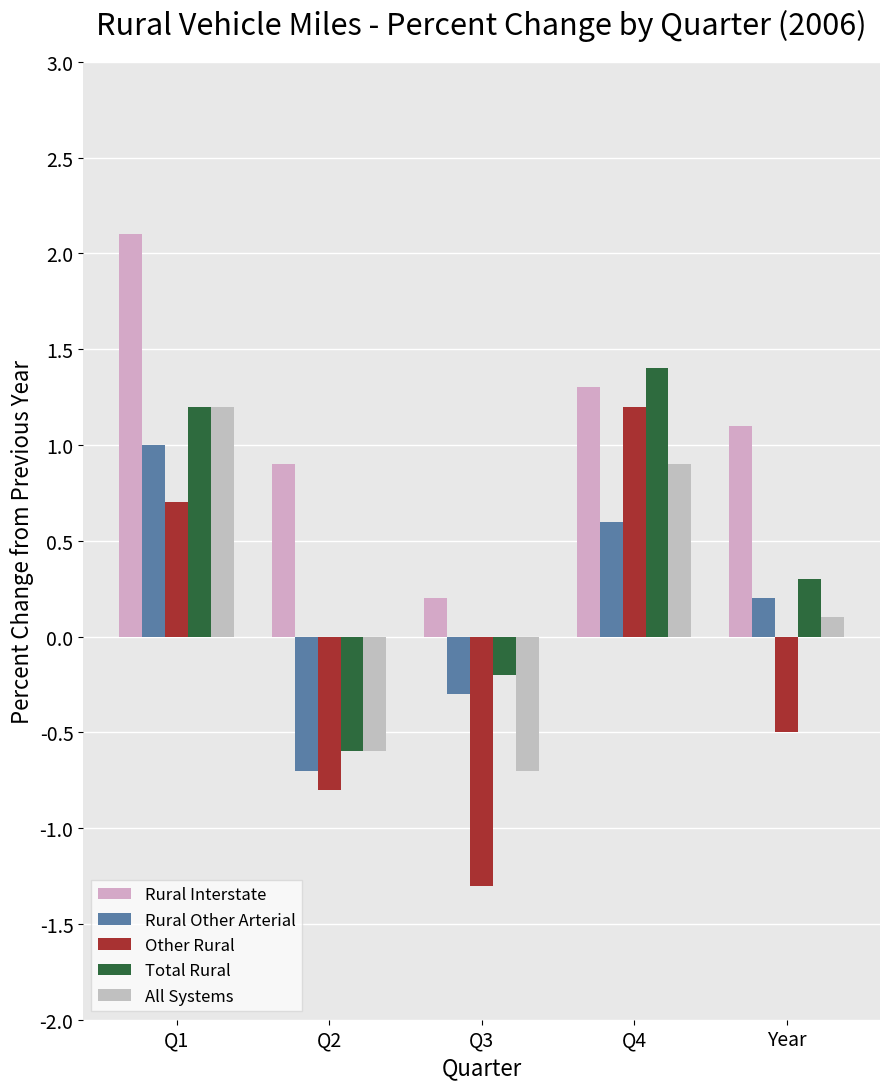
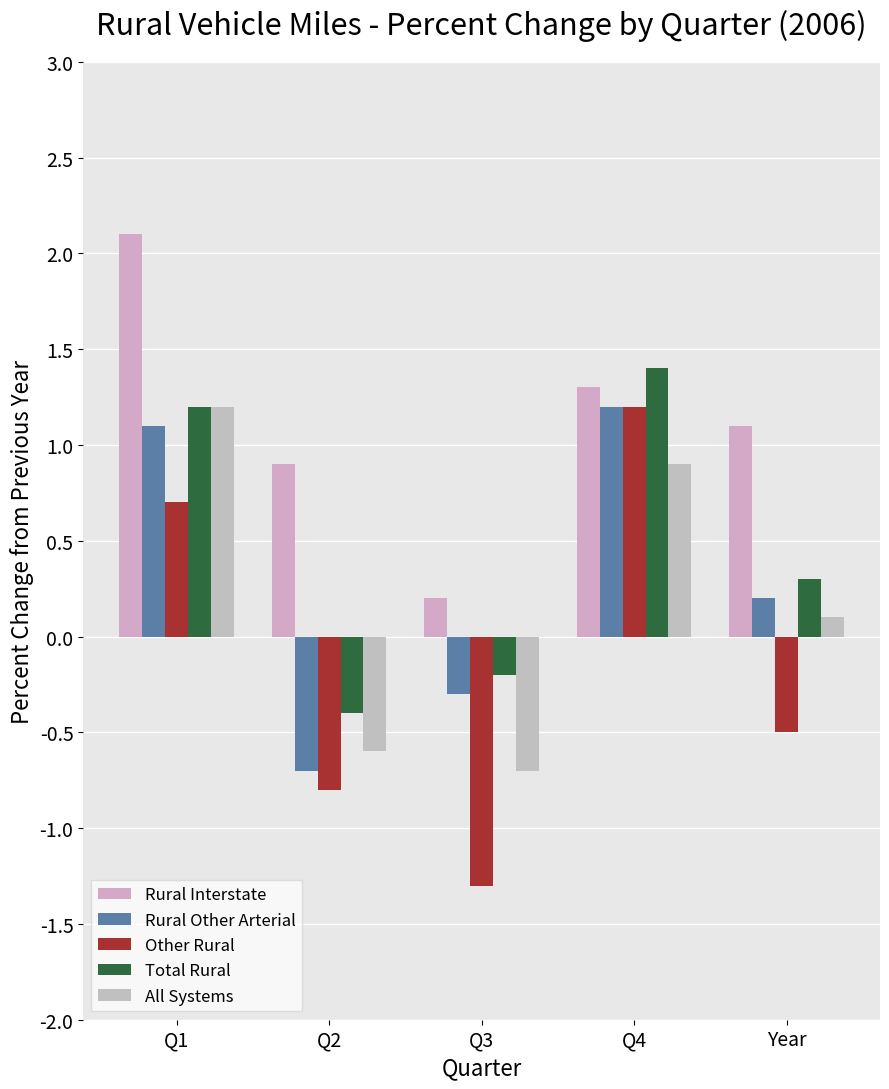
Rural Other Arterial, Q1: 1.0 -> 1.1
Total Rural, Q2: -0.6 -> -0.4
Rural Other Arterial, Q4: 0.6 -> 1.2
